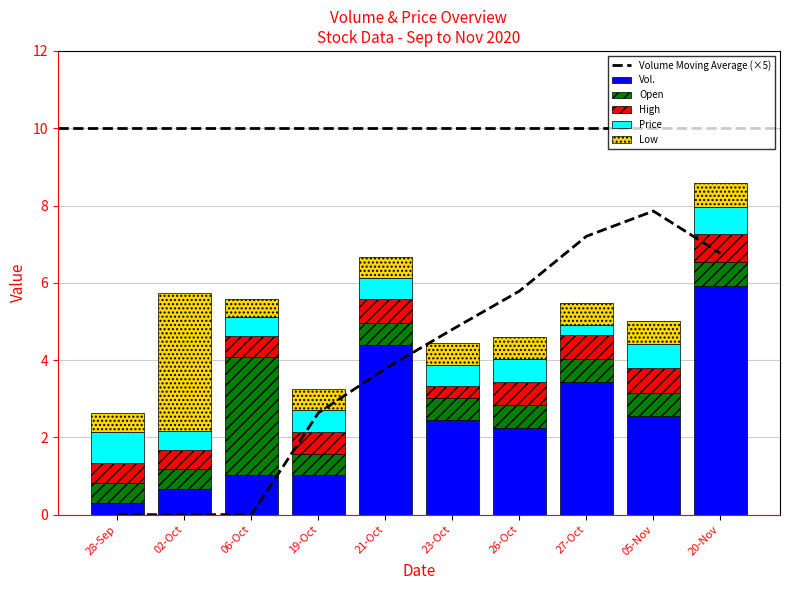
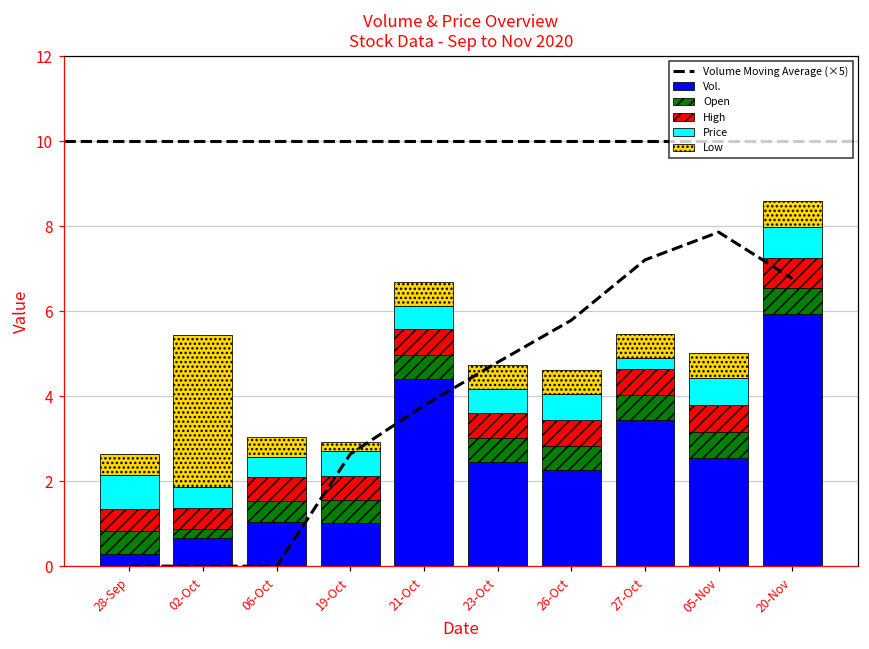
Open, 02-Oct: 0.5 -> 0.2
Open, 06-Oct: 3.1 -> 0.5
Low, 19-Oct: 0.5 -> 0.2
High, 23-Oct: 0.3 -> 0.6
